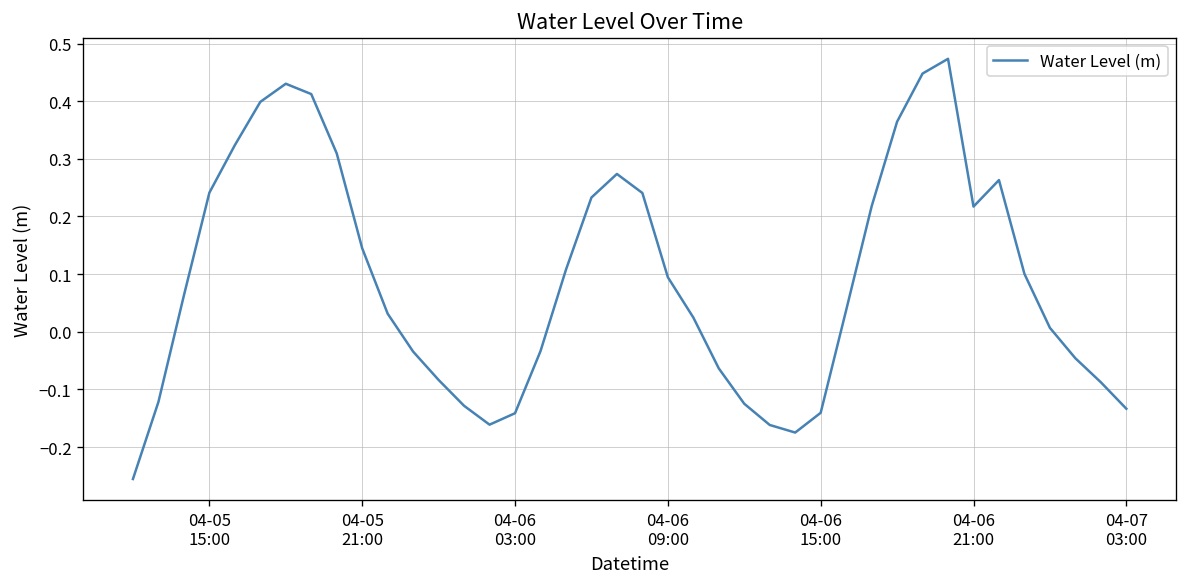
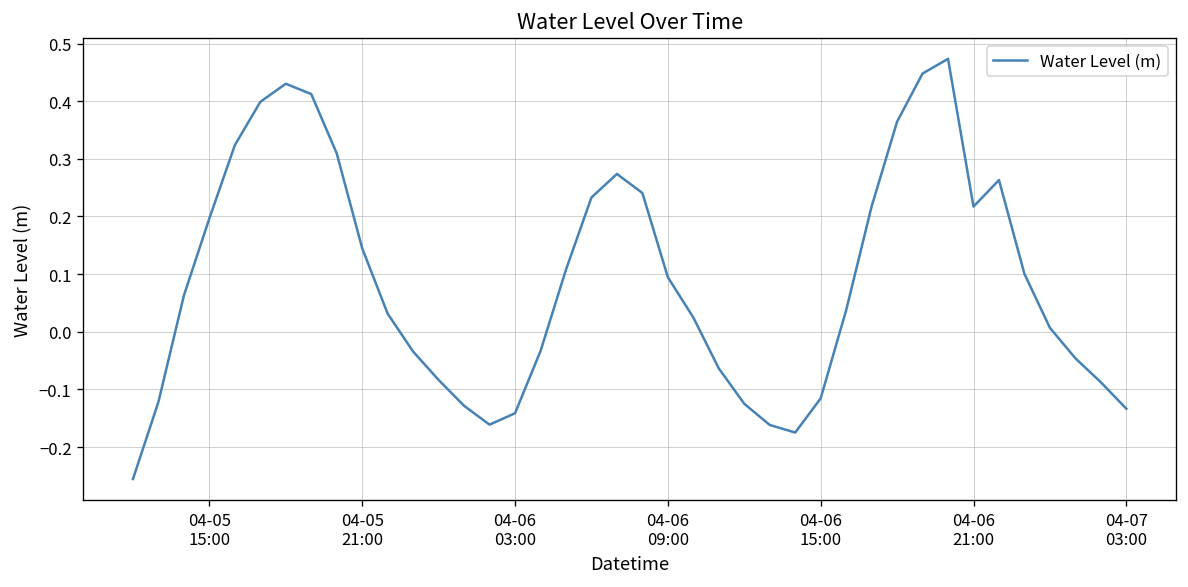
04-05 15:00: 0.24 -> 0.20
04-06 15:00: -0.14 -> -0.12
